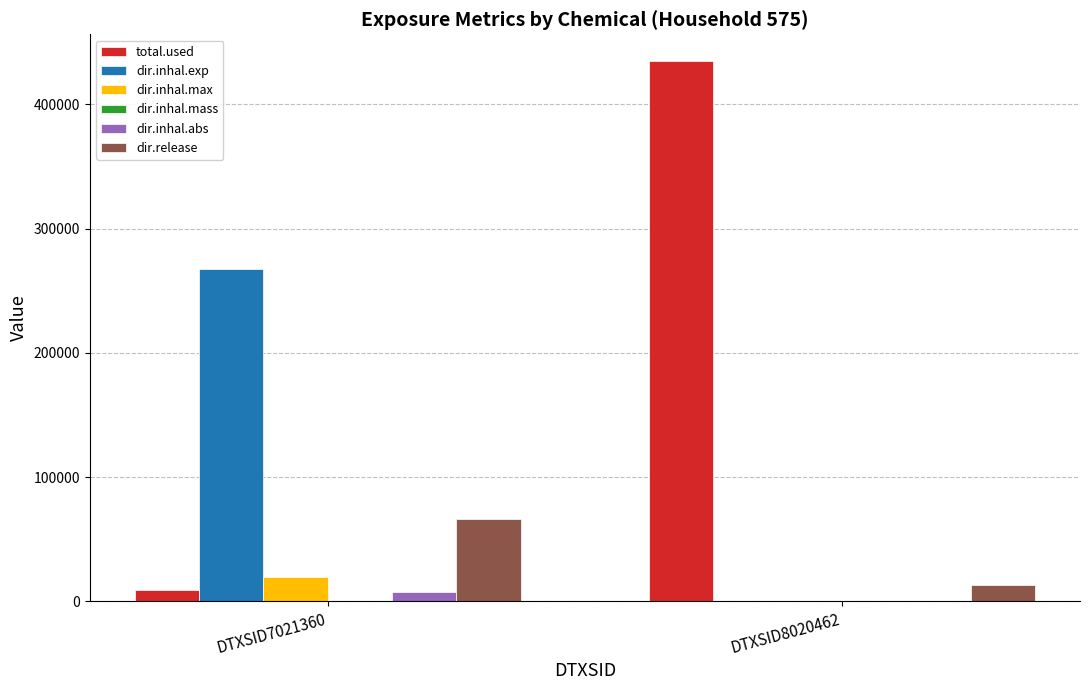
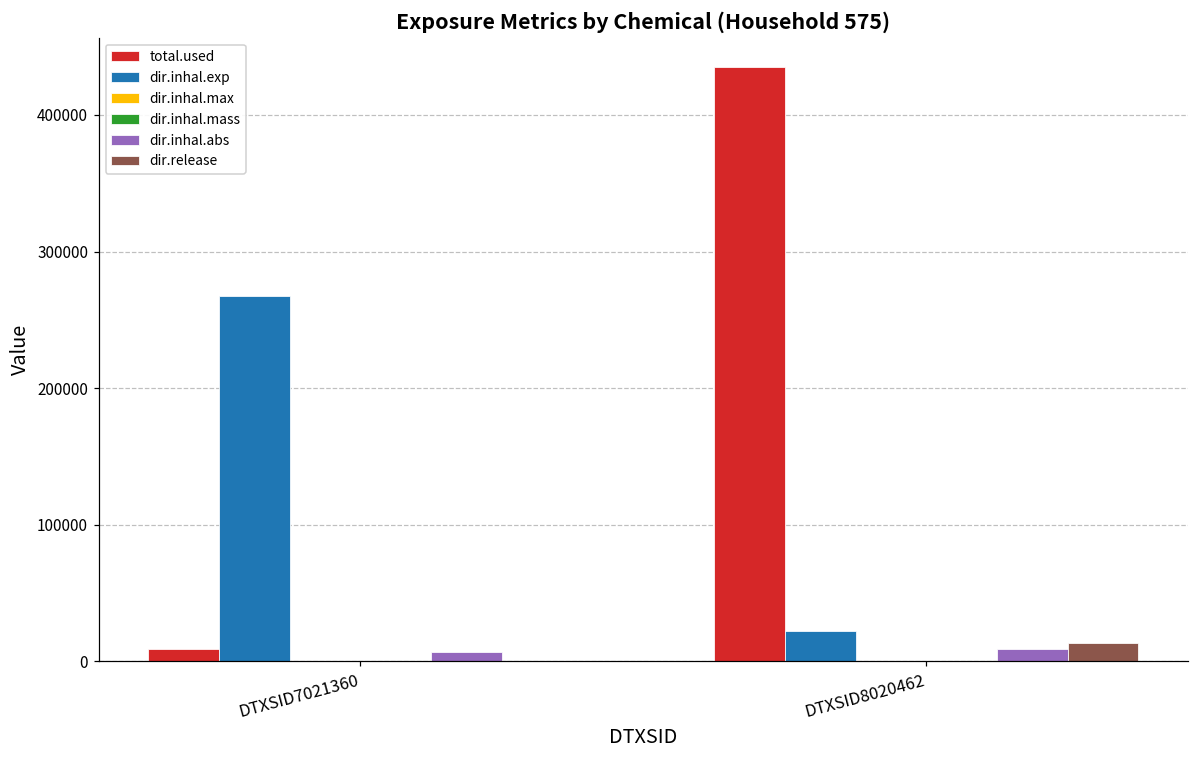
dir.inhal.max, DTXSID7021360: 19000 -> 0
dir.release, DTXSID7021360: 66000 -> 0
dir.inhal.exp, DTXSID8020462: 0 -> 22000
dir.inhal.abs, DTXSID8020462: 0 -> 9000
